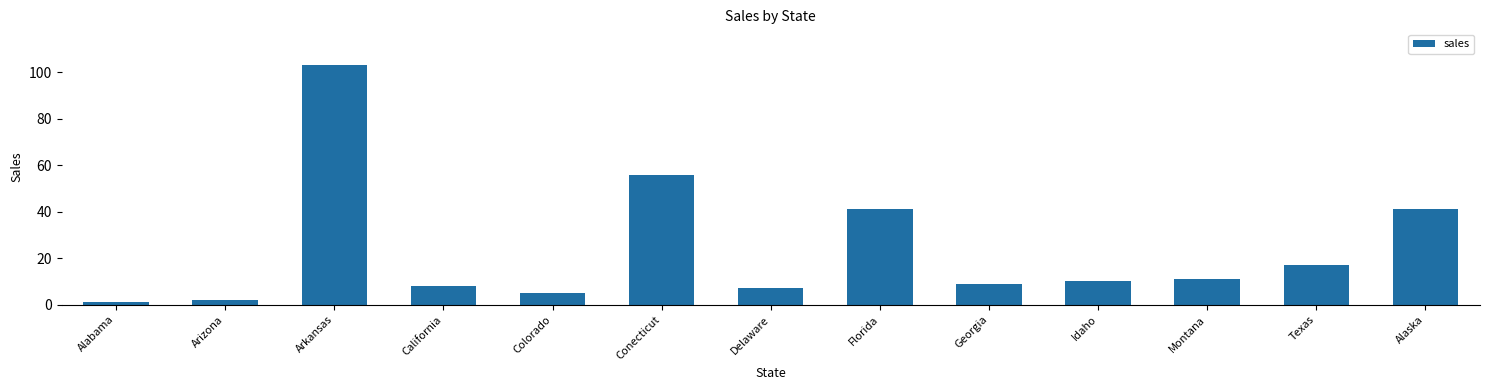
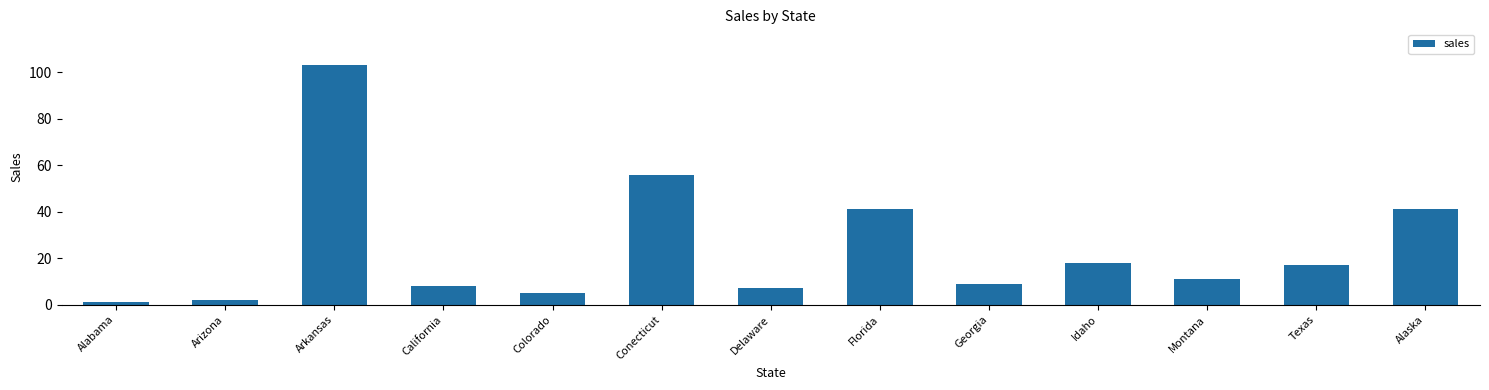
Idaho: 10 -> 18
